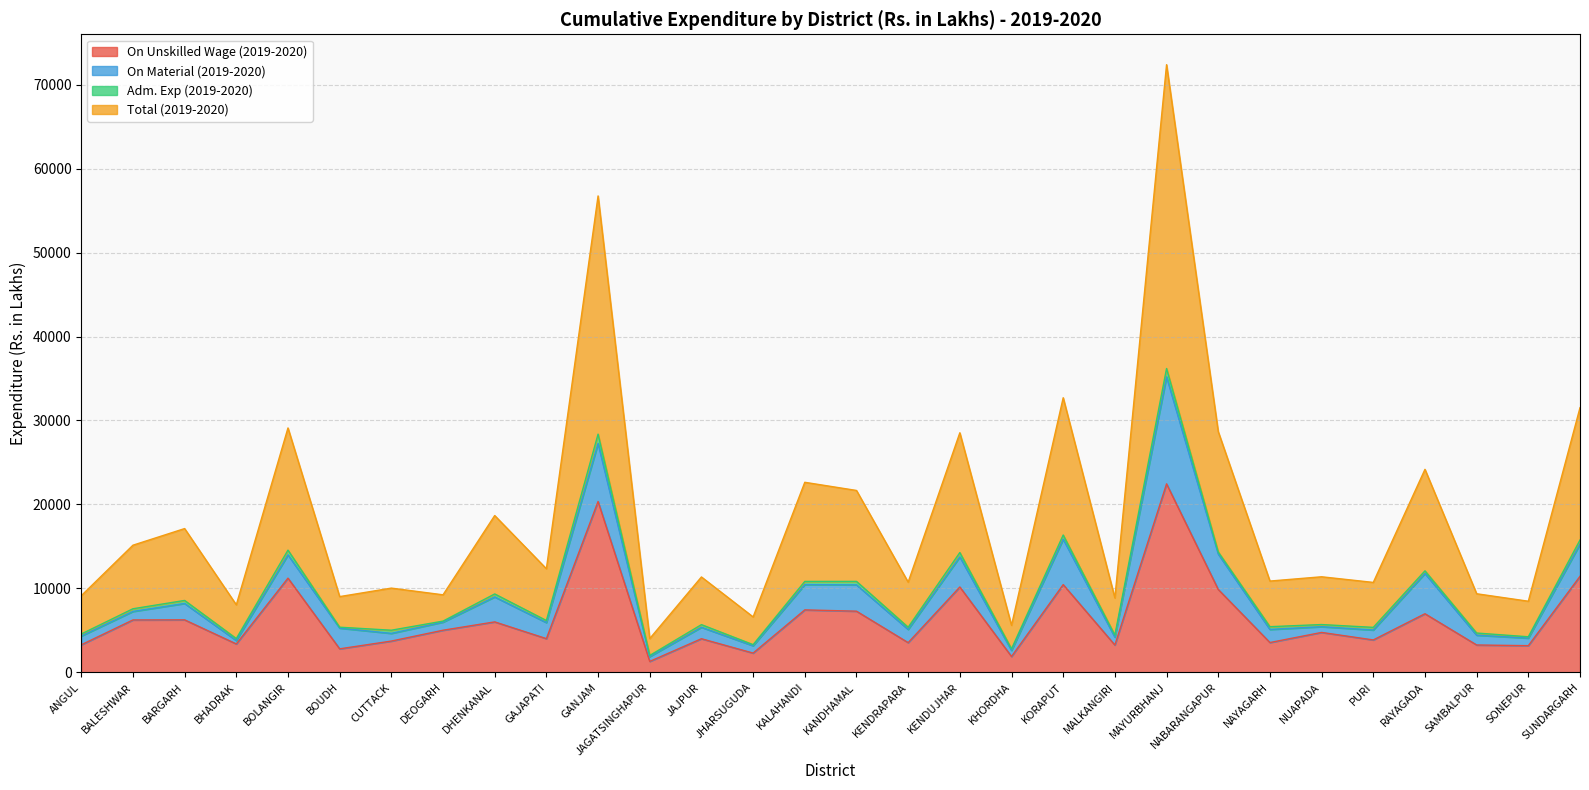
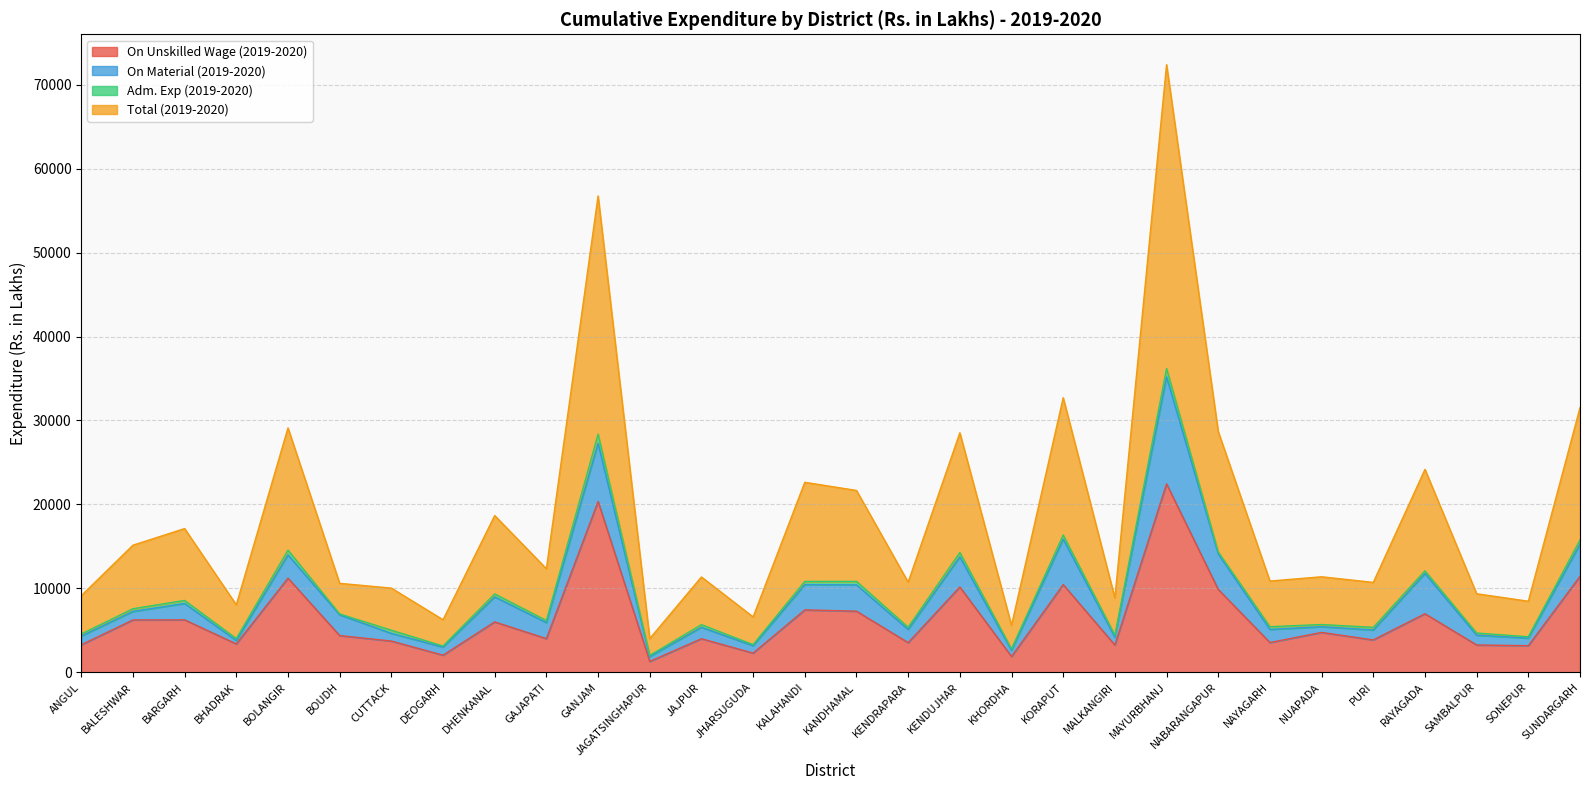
On Unskilled Wage (2019-2020), BOUDH: 3000 -> 4000
On Unskilled Wage (2019-2020), DEOGARH: 5000 -> 2000
